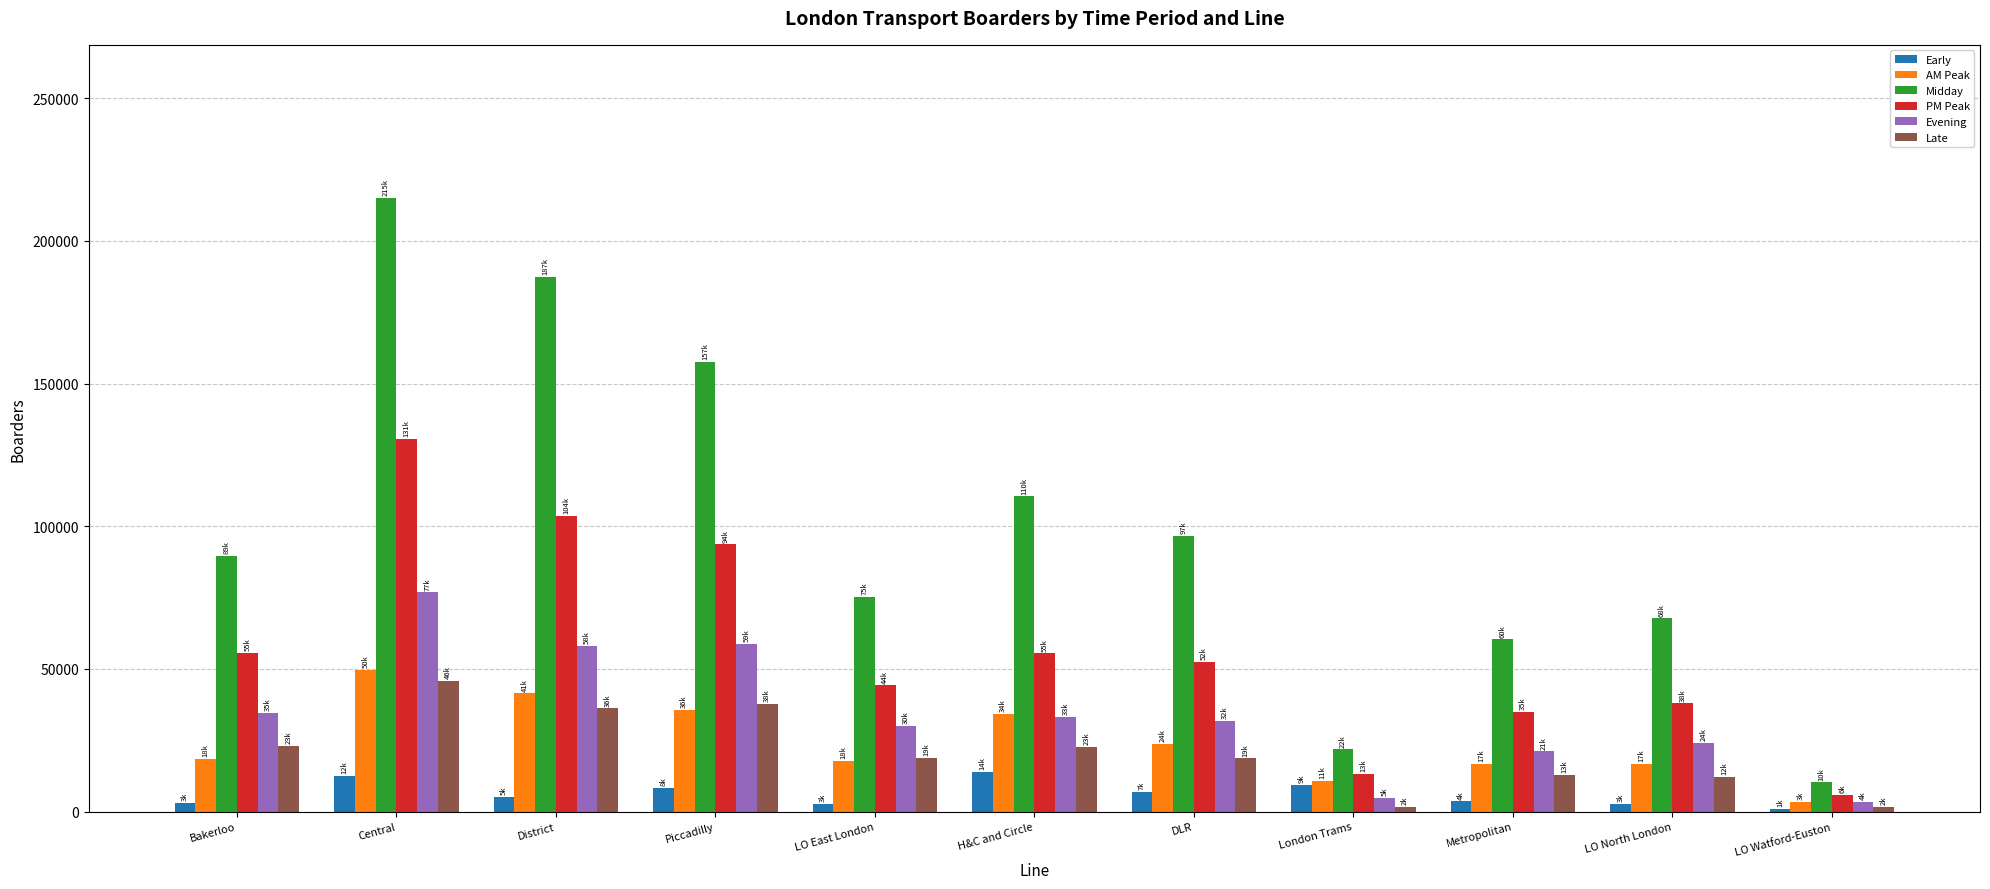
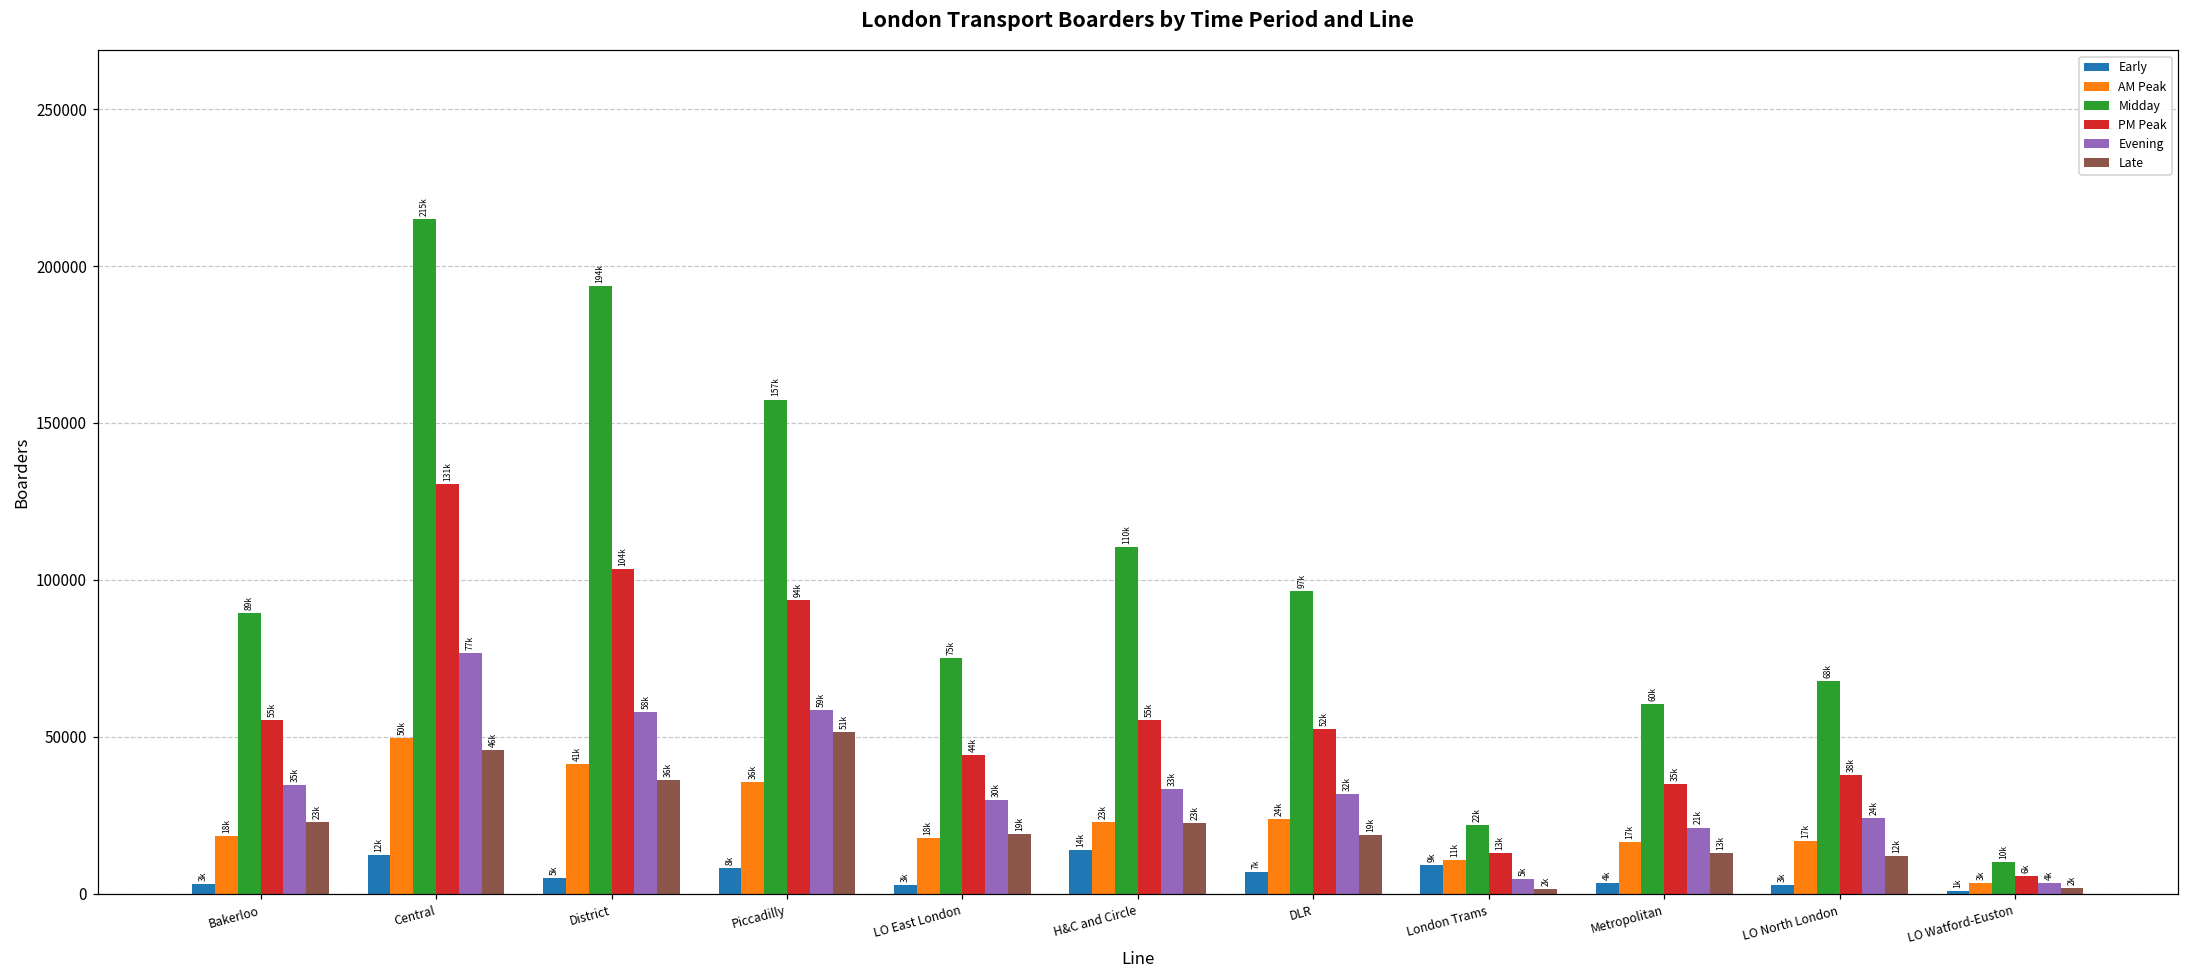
Midday, District: 187k -> 194k
Late, Piccadilly: 38k -> 51k
AM Peak, H&C and Circle: 34k -> 23k
